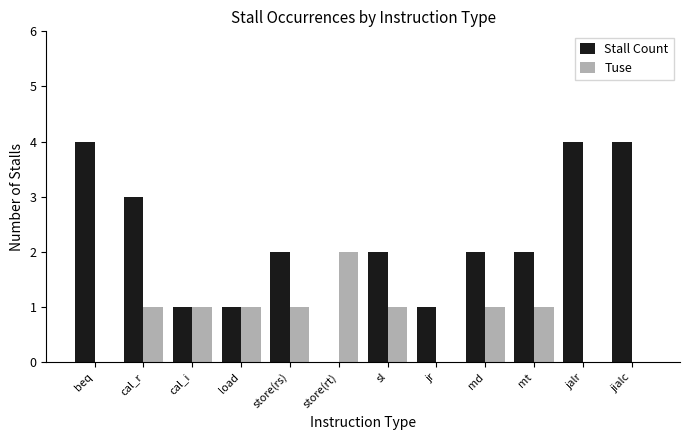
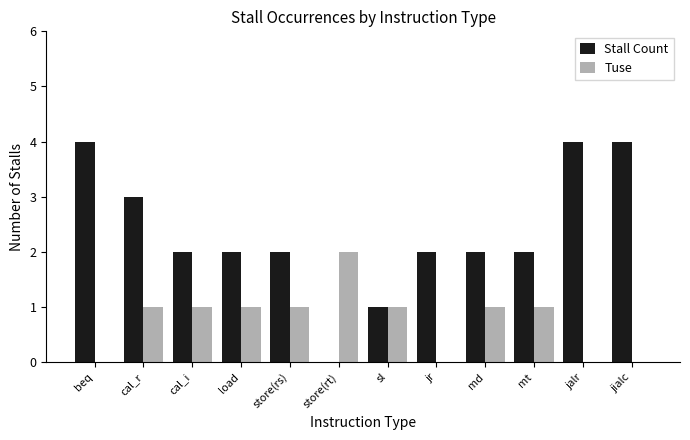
Stall Count, cal_i: 1 -> 2
Stall Count, load: 1 -> 2
Stall Count, sl: 2 -> 1
Stall Count, jr: 1 -> 2
